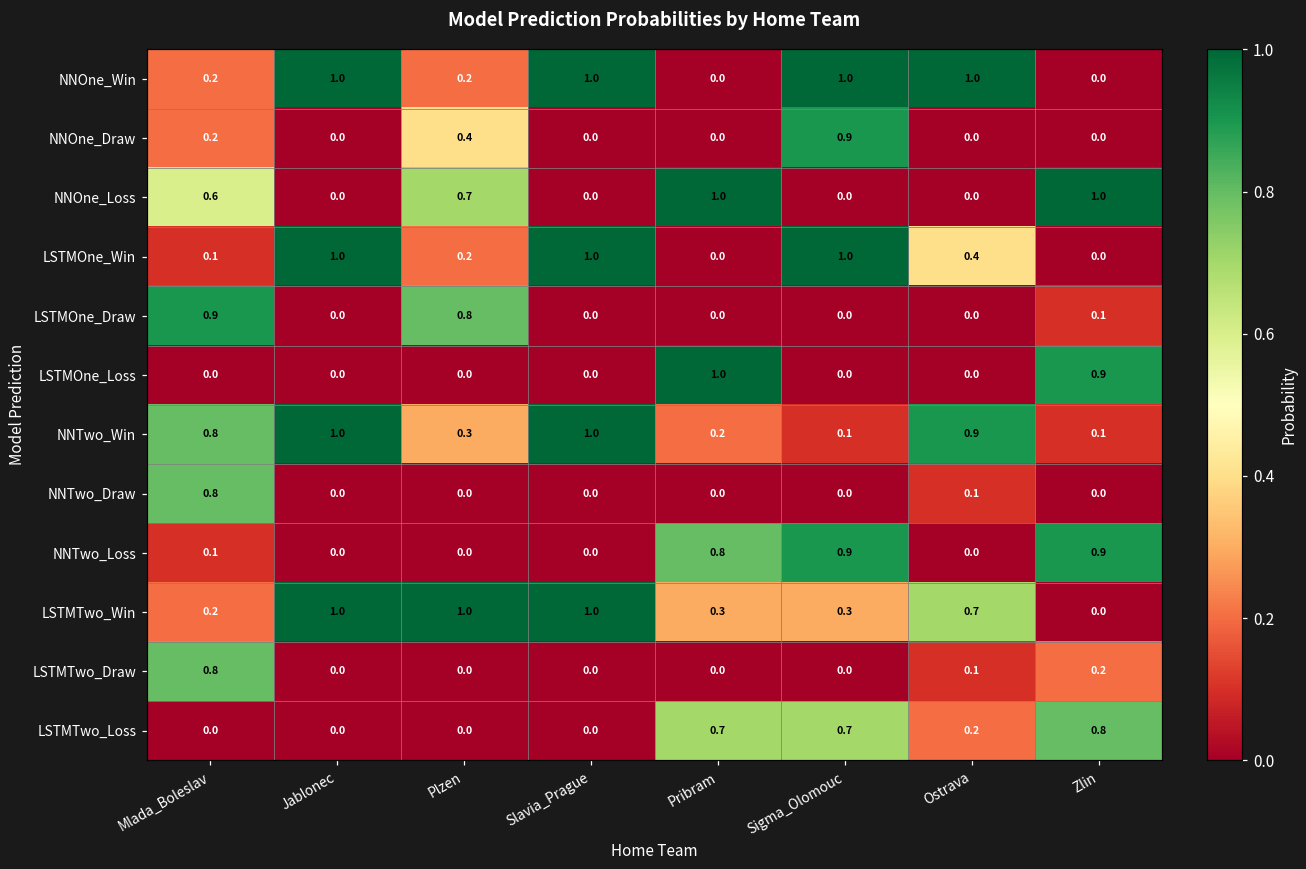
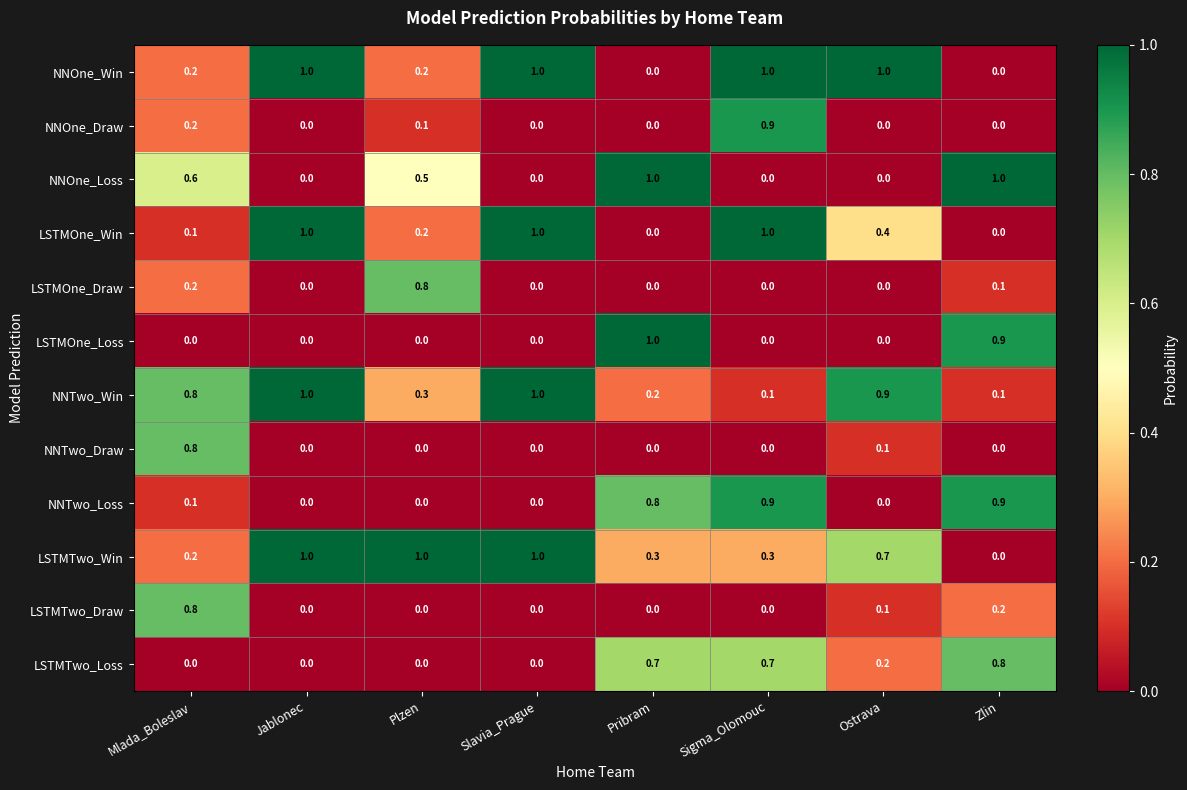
NNOne_Draw, Plzen: 0.4 -> 0.1
NNOne_Loss, Plzen: 0.7 -> 0.5
LSTMOne_Draw, Mlada_Boleslav: 0.9 -> 0.2
